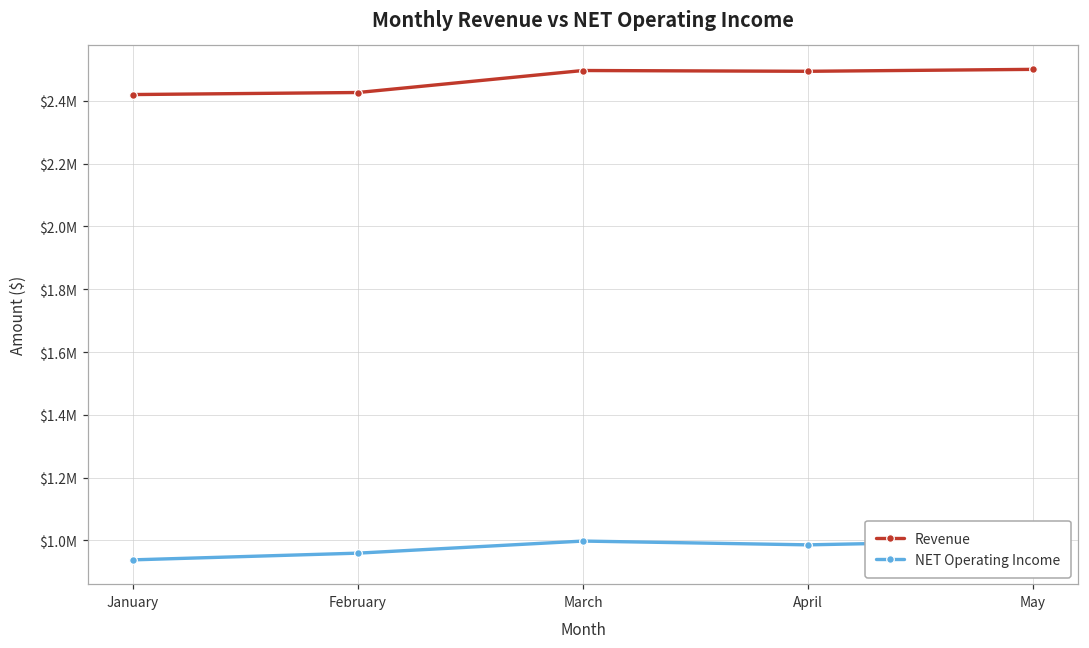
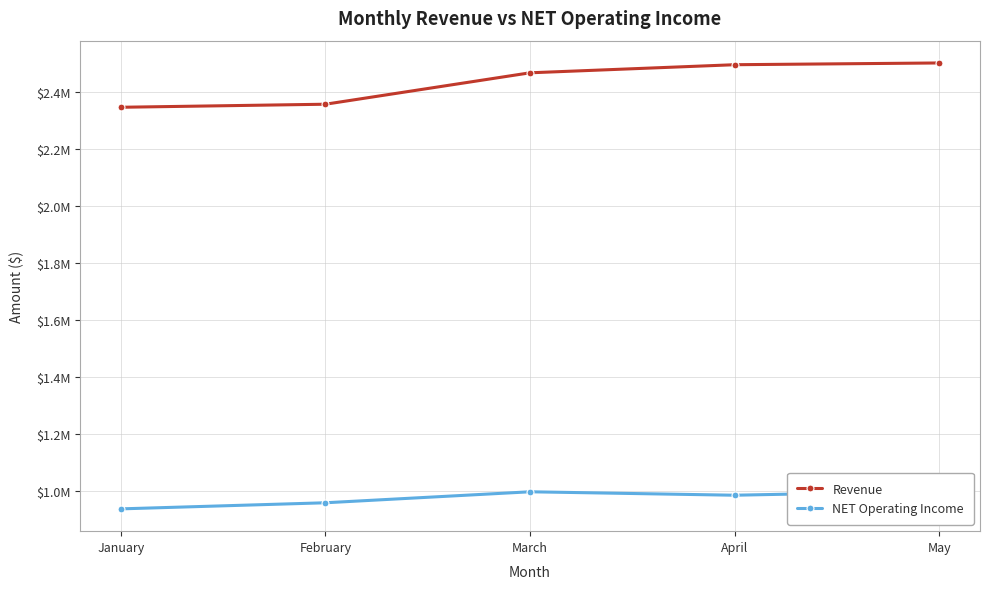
Revenue, January: $2420000 -> $2350000
Revenue, February: $2430000 -> $2360000
Revenue, March: $2500000 -> $2470000
